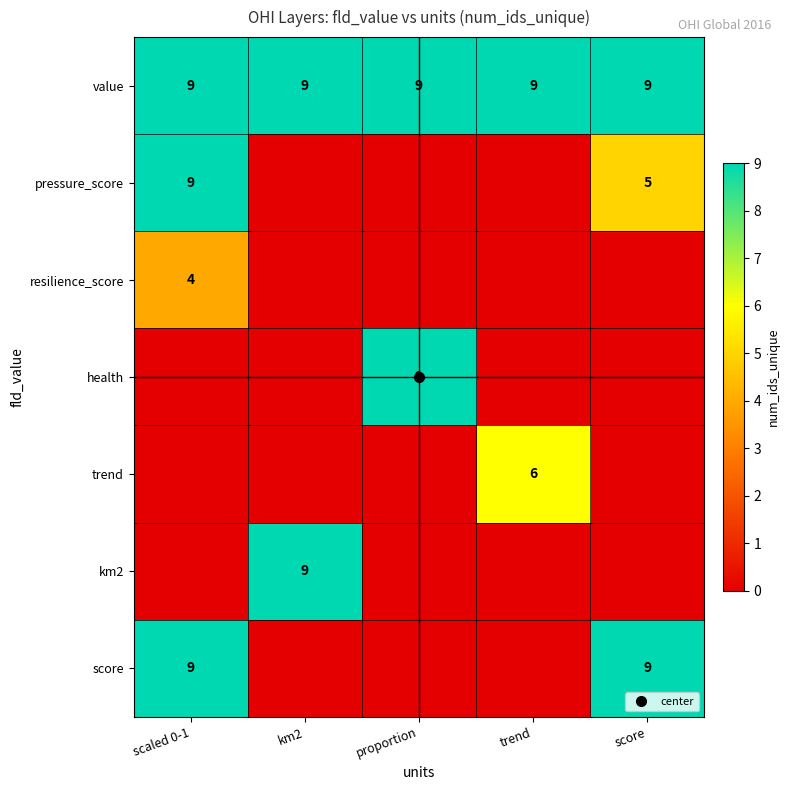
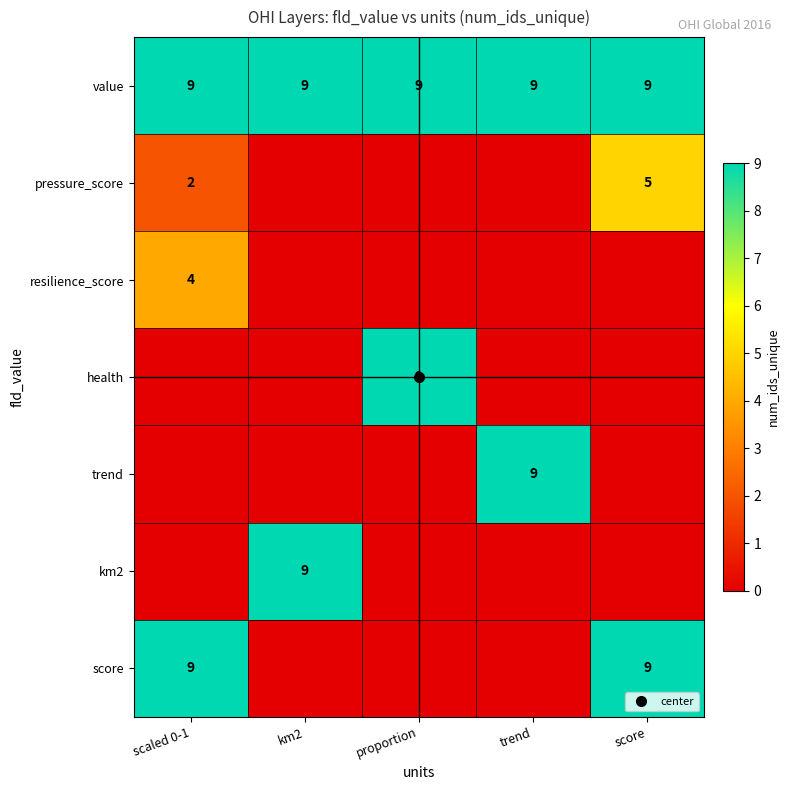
pressure_score, scaled 0-1: 9 -> 2
trend, trend: 6 -> 9
